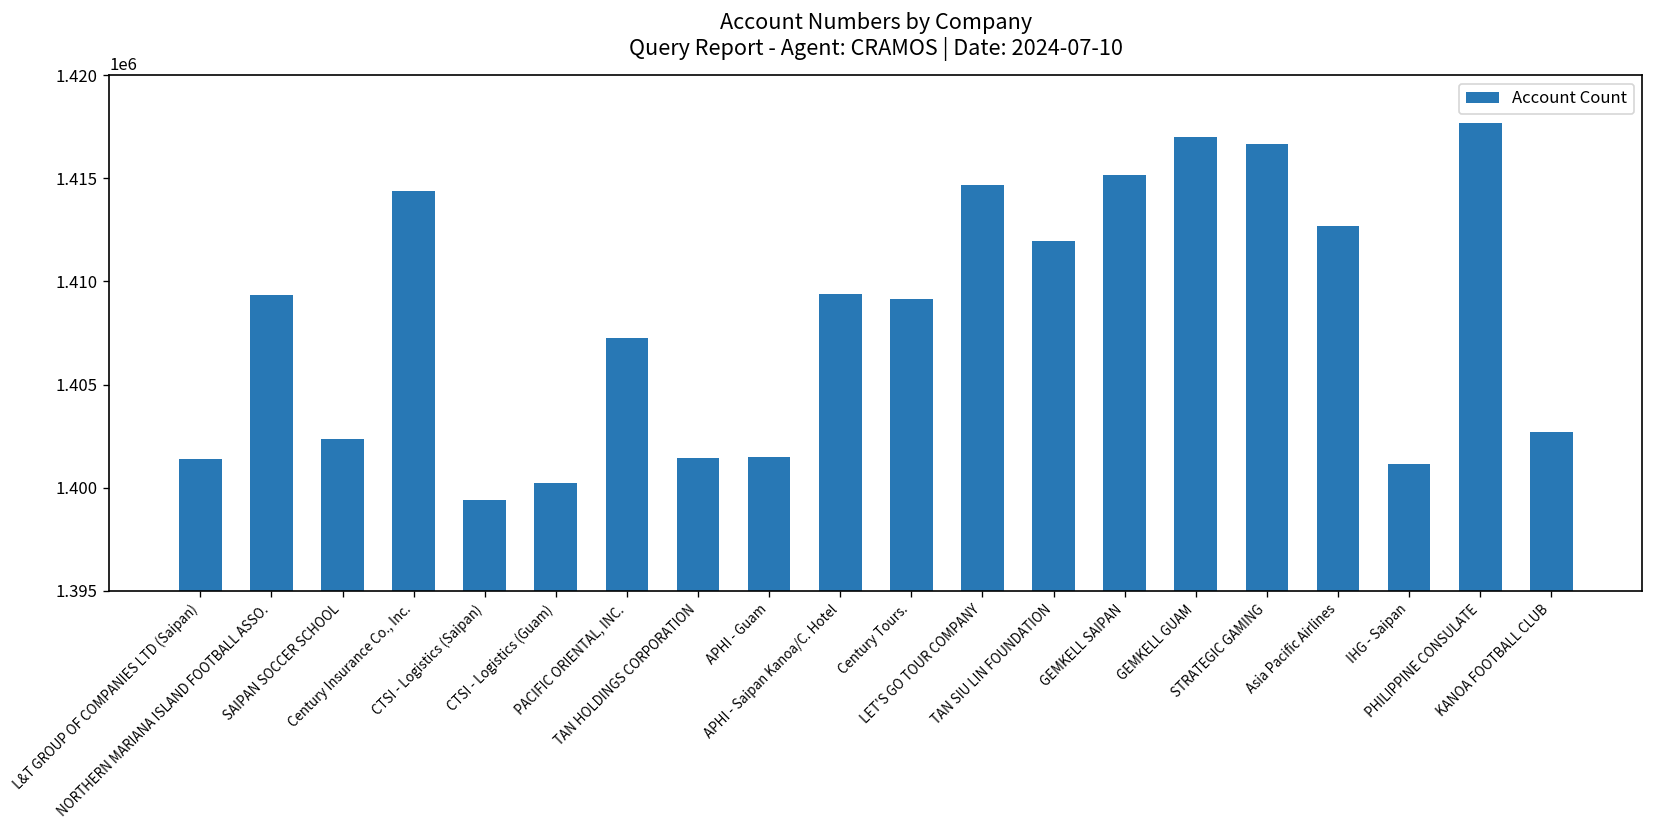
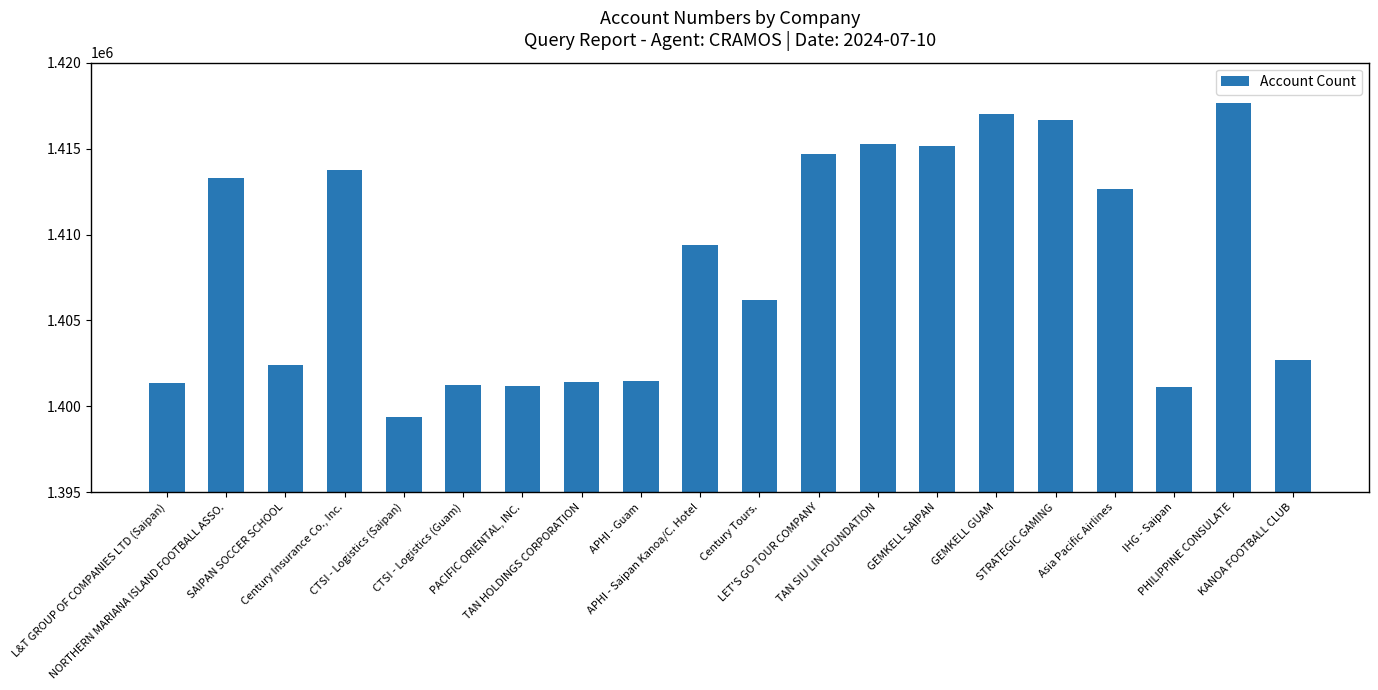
NORTHERN MARIANA ISLAND FOOTBALL ASSO.: 1409400 -> 1413300
Century Insurance Co., Inc.: 1414400 -> 1413800
CTSI - Logistics (Guam): 1400200 -> 1401200
PACIFIC ORIENTAL, INC.: 1407200 -> 1401200
Century Tours.: 1409100 -> 1406200
TAN SIU LIN FOUNDATION: 1412000 -> 1415300
